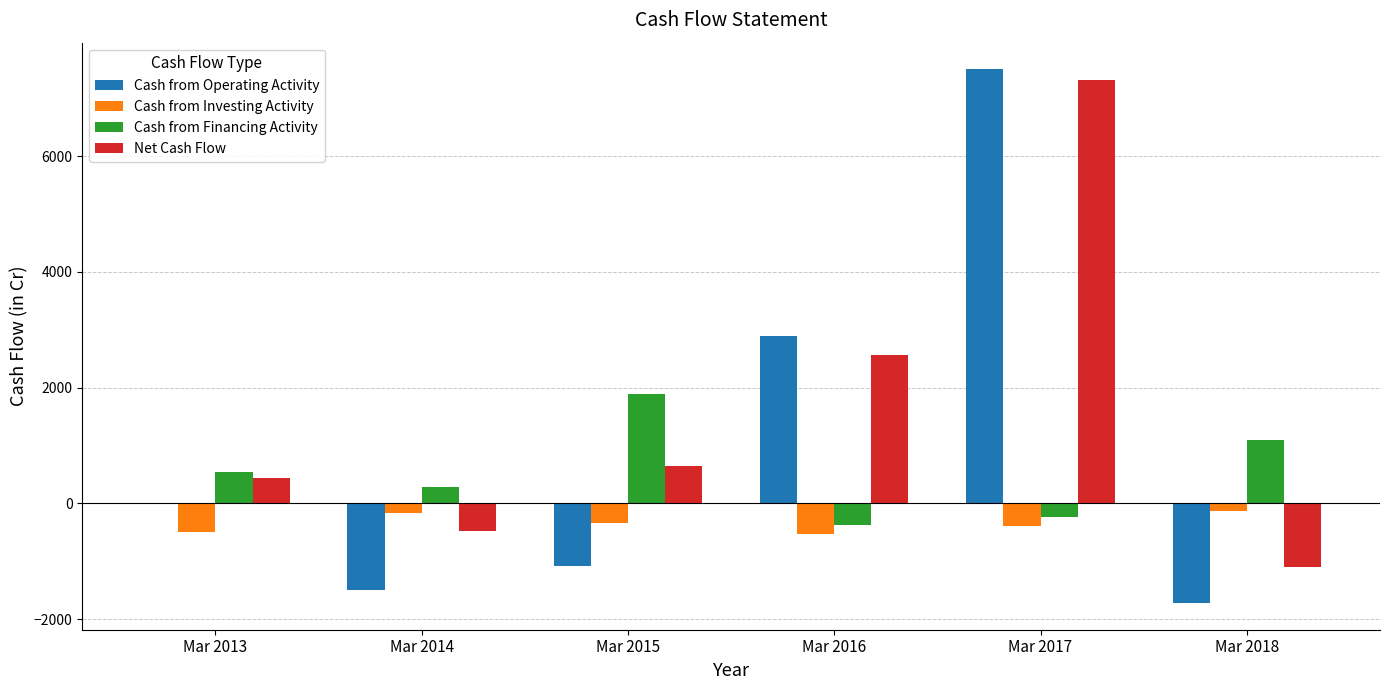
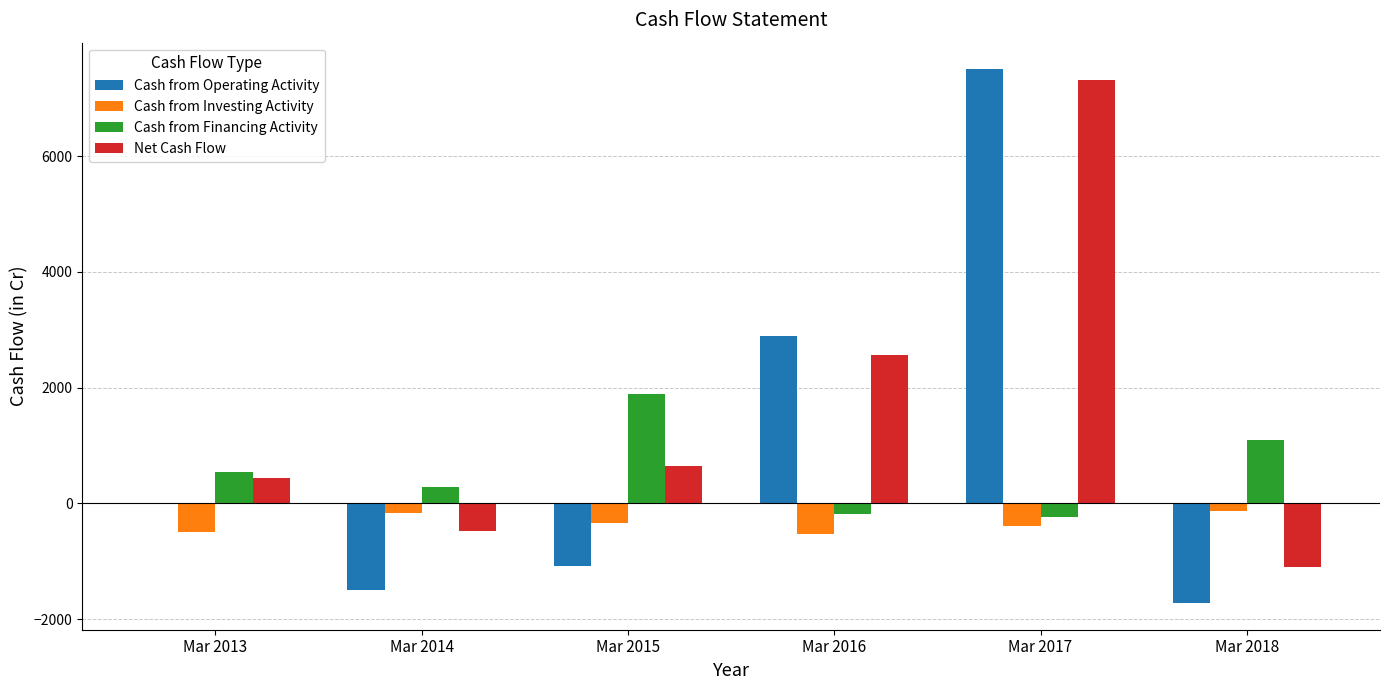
Cash from Financing Activity, Mar 2016: -400 -> -200
